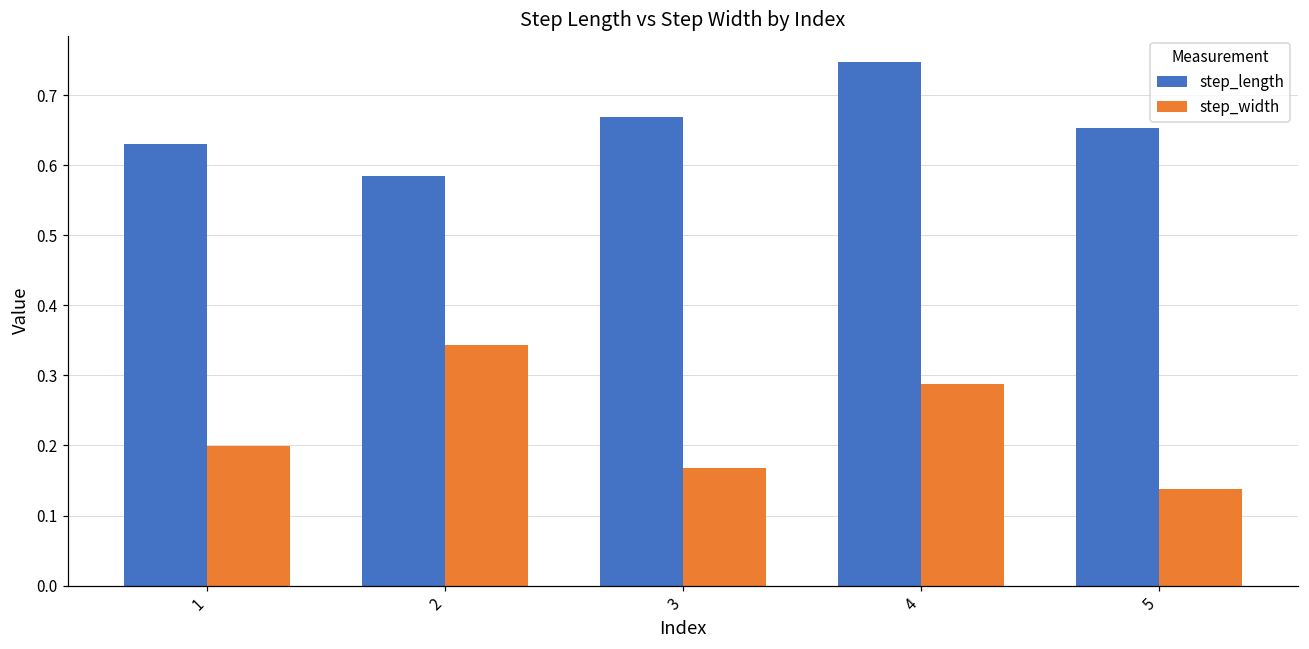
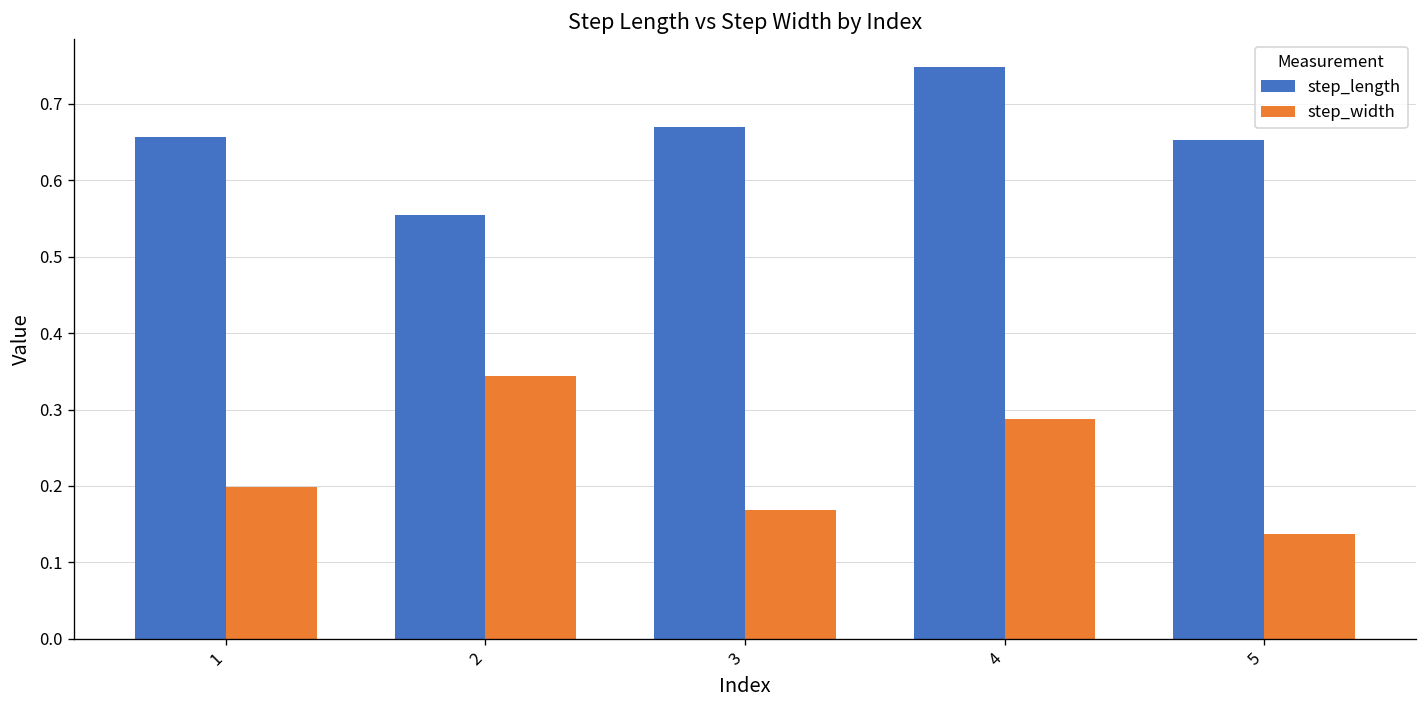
step_length, 1: 0.63 -> 0.66
step_length, 2: 0.58 -> 0.55
